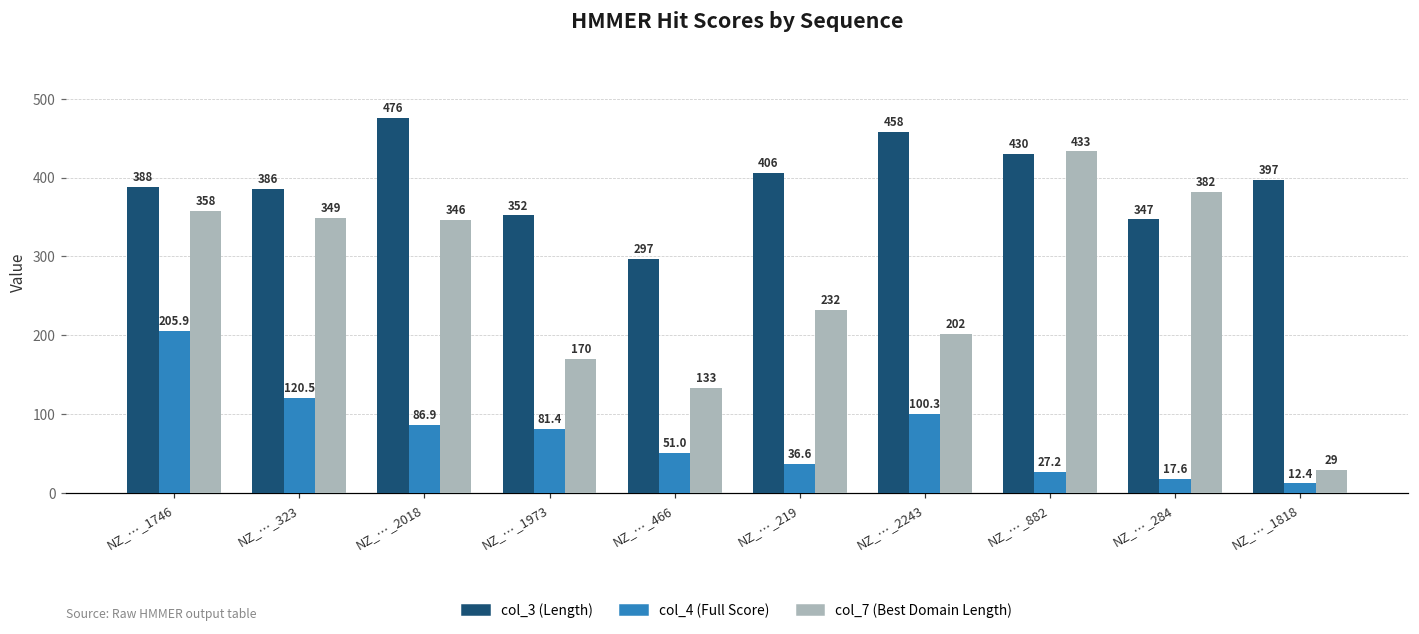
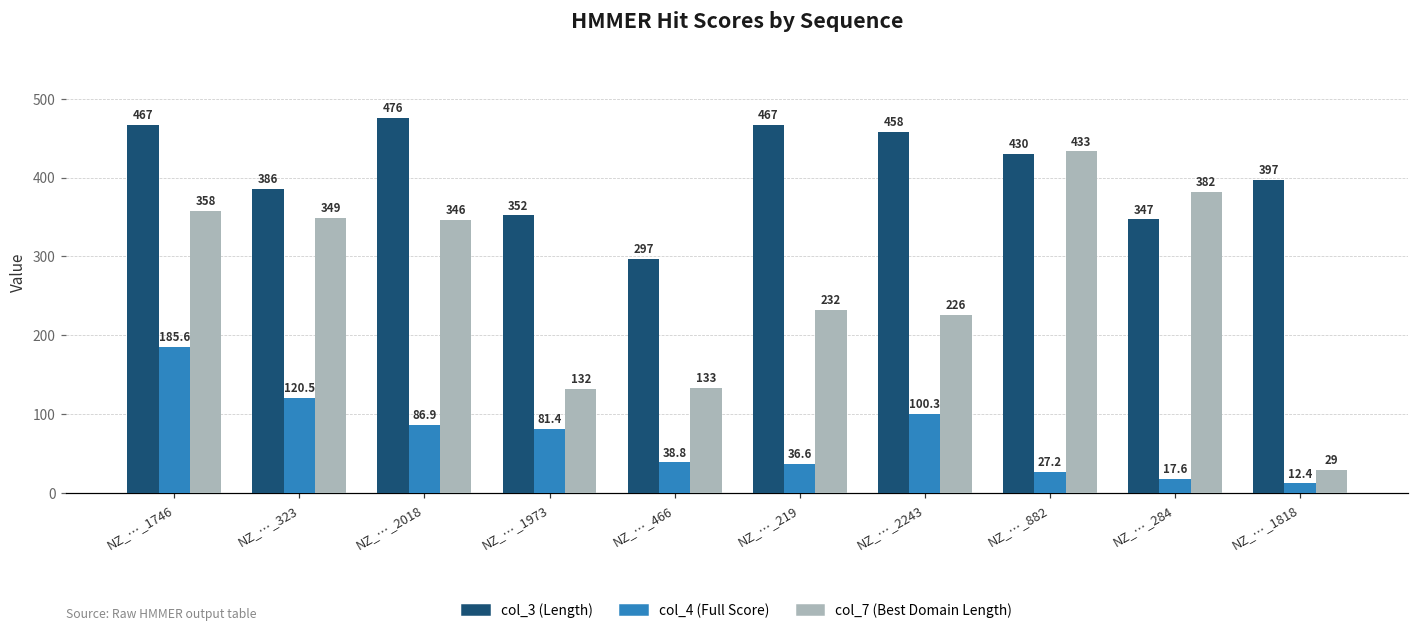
col_3 (Length), NZ_…_1746: 388 -> 467
col_4 (Full Score), NZ_…_1746: 205.9 -> 185.6
col_7 (Best Domain Length), NZ_…_1973: 170 -> 132
col_4 (Full Score), NZ_…_466: 51.0 -> 38.8
col_3 (Length), NZ_…_219: 406 -> 467
col_7 (Best Domain Length), NZ_…_2243: 202 -> 226
